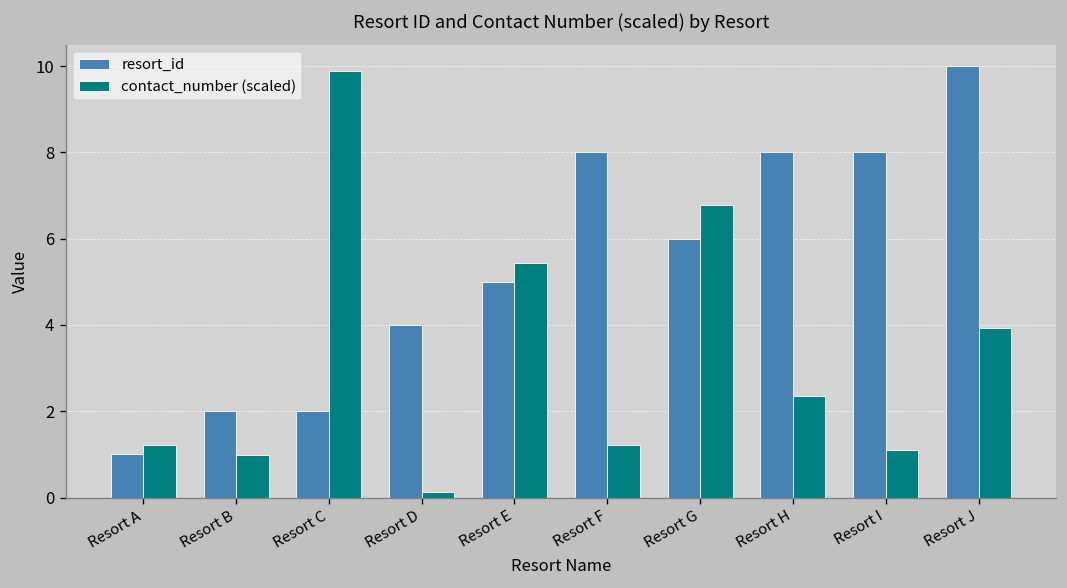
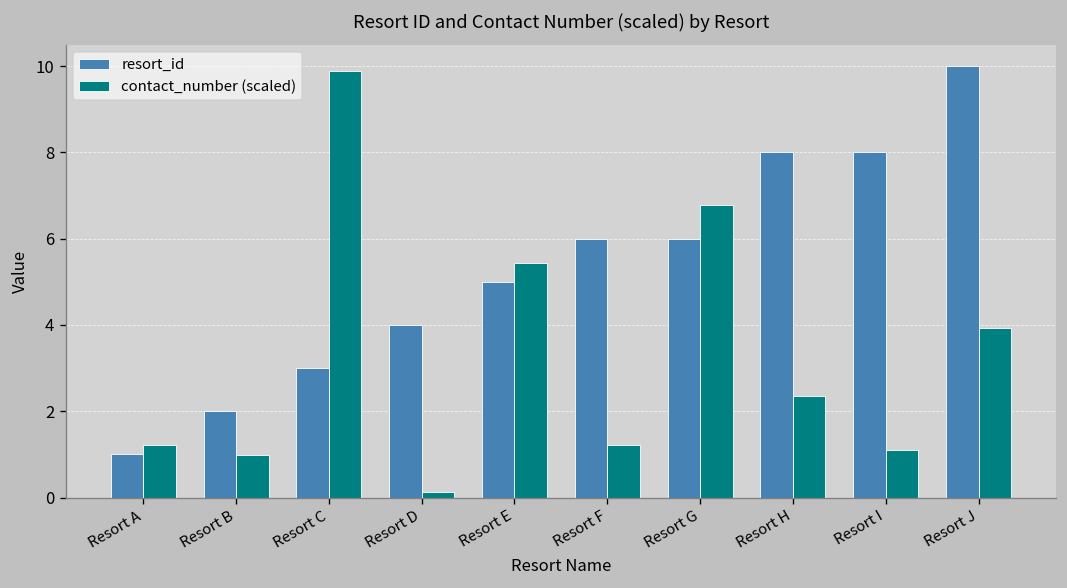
resort_id, Resort C: 2 -> 3
resort_id, Resort F: 8 -> 6
